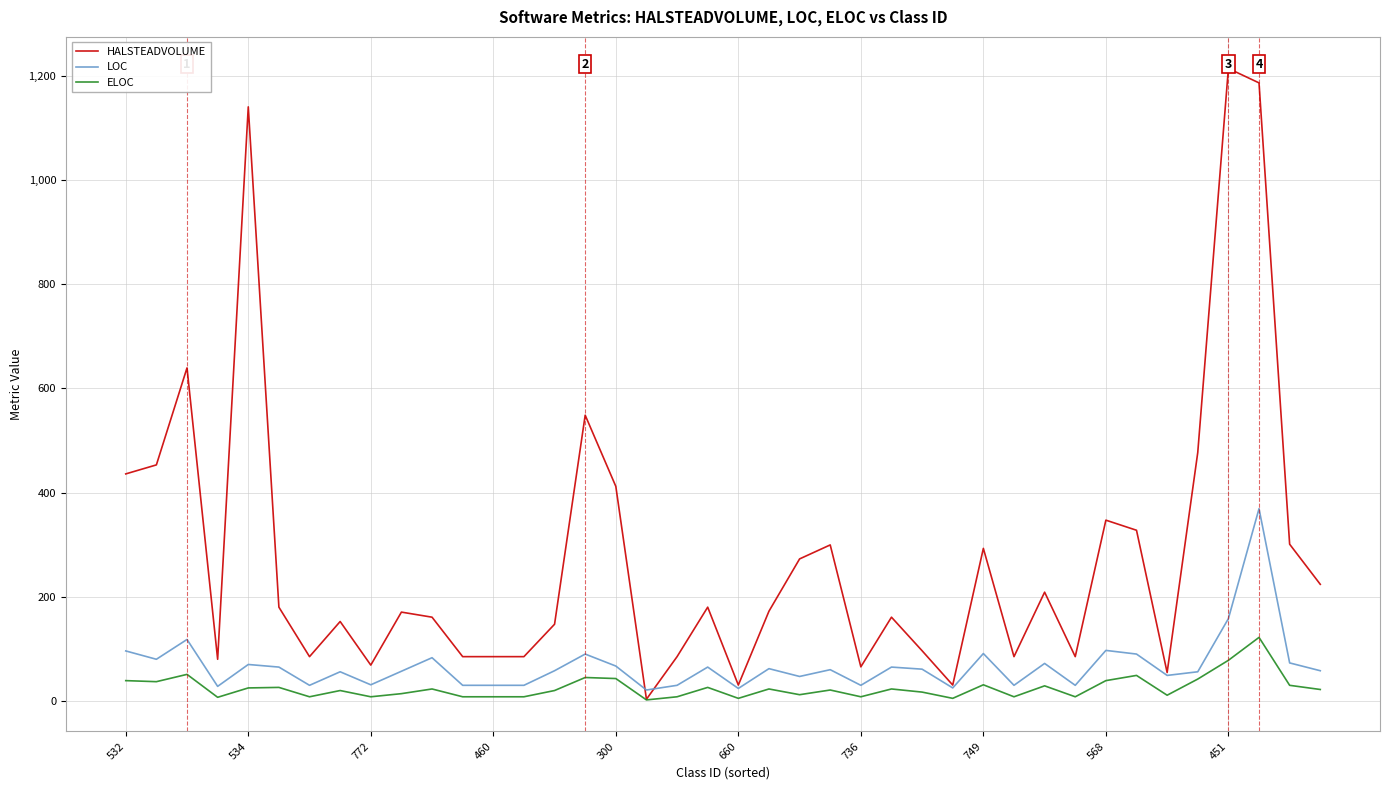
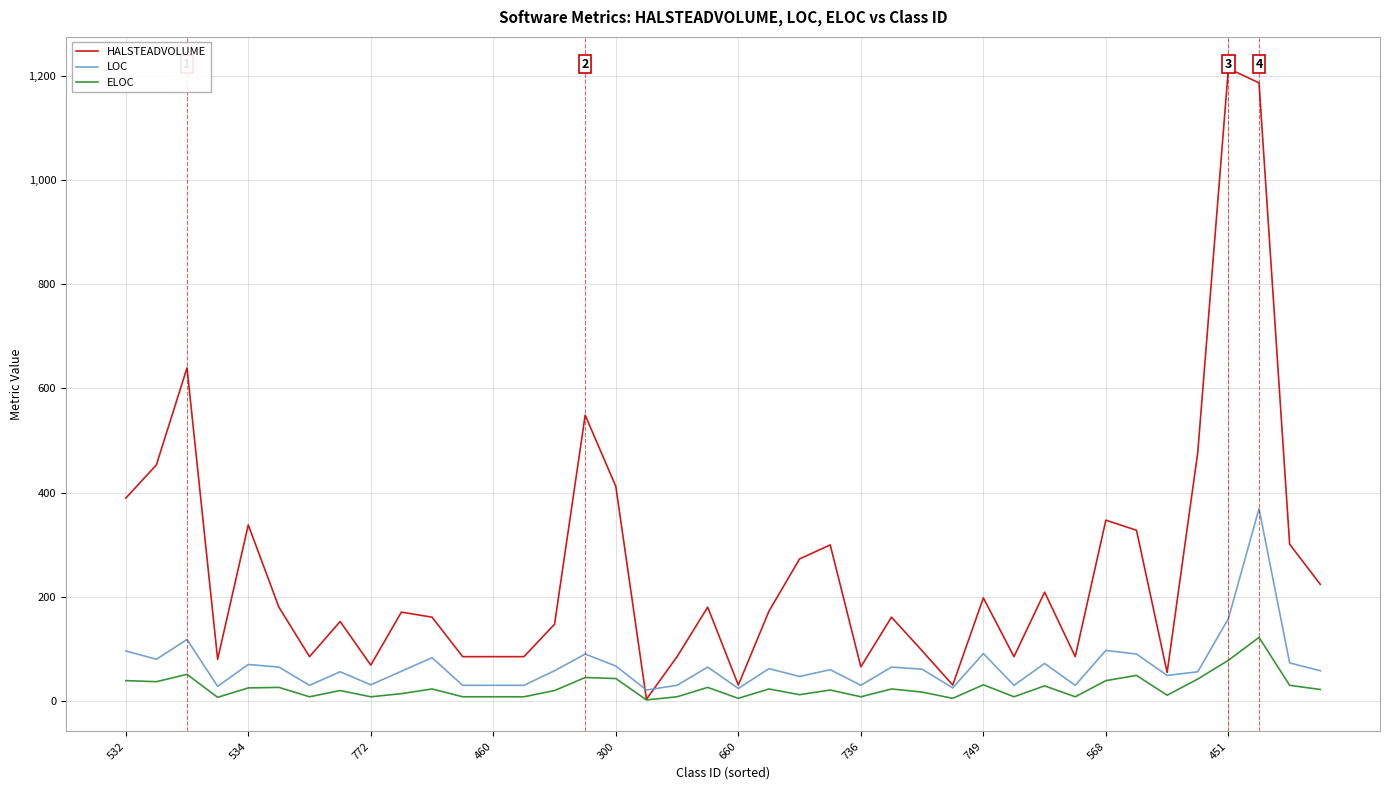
HALSTEADVOLUME, 532: 440 -> 390
HALSTEADVOLUME, 534: 1,140 -> 340
HALSTEADVOLUME, 749: 290 -> 200
